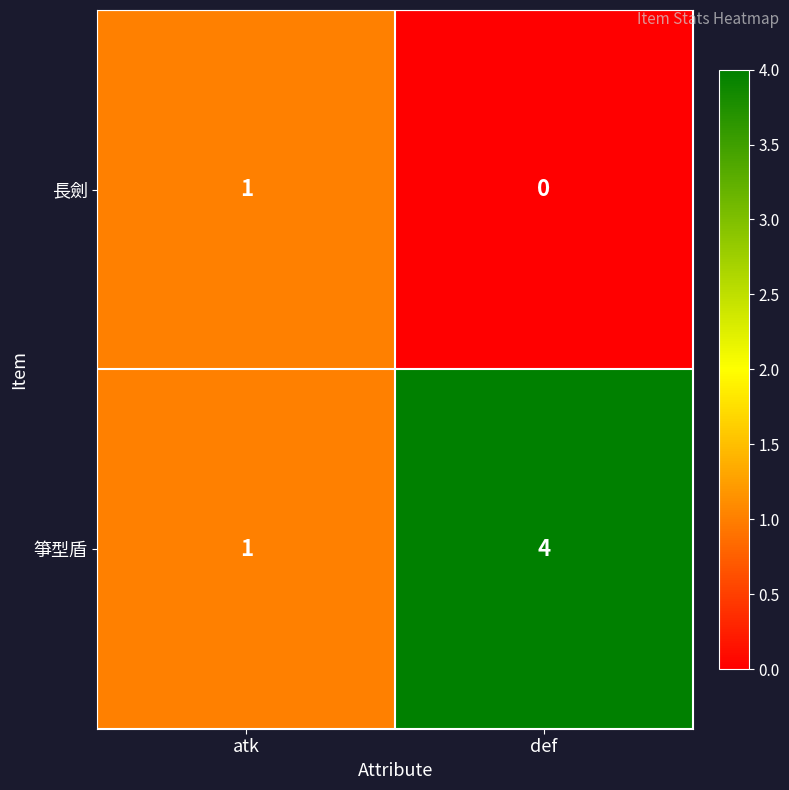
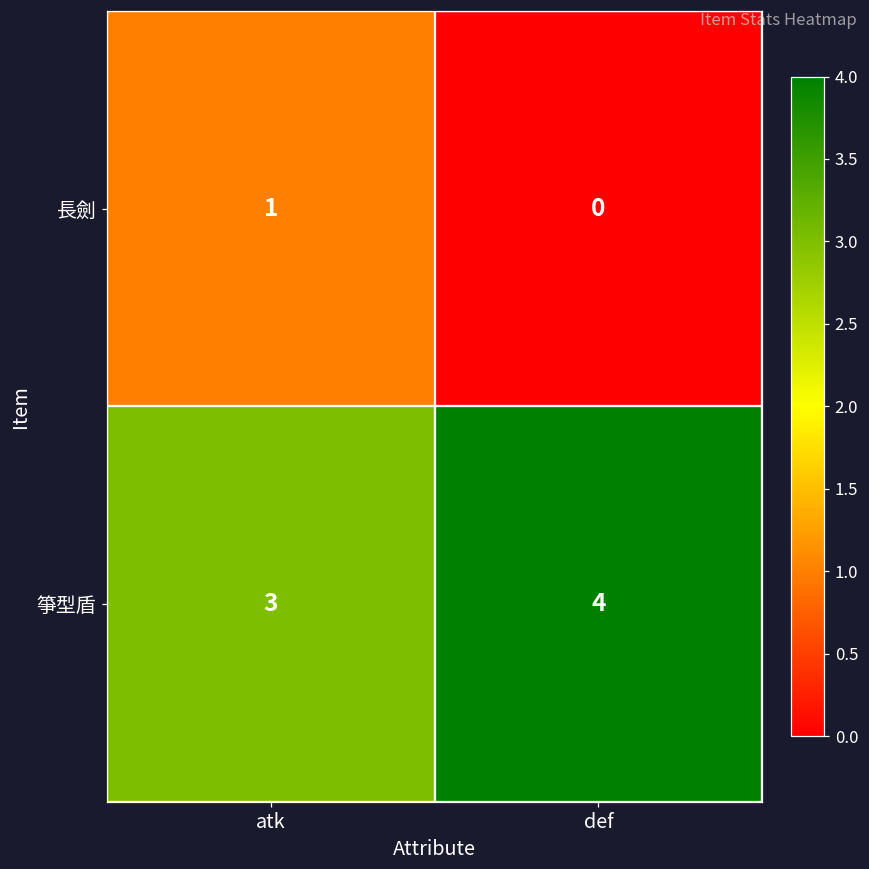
箏型盾, atk: 1 -> 3
